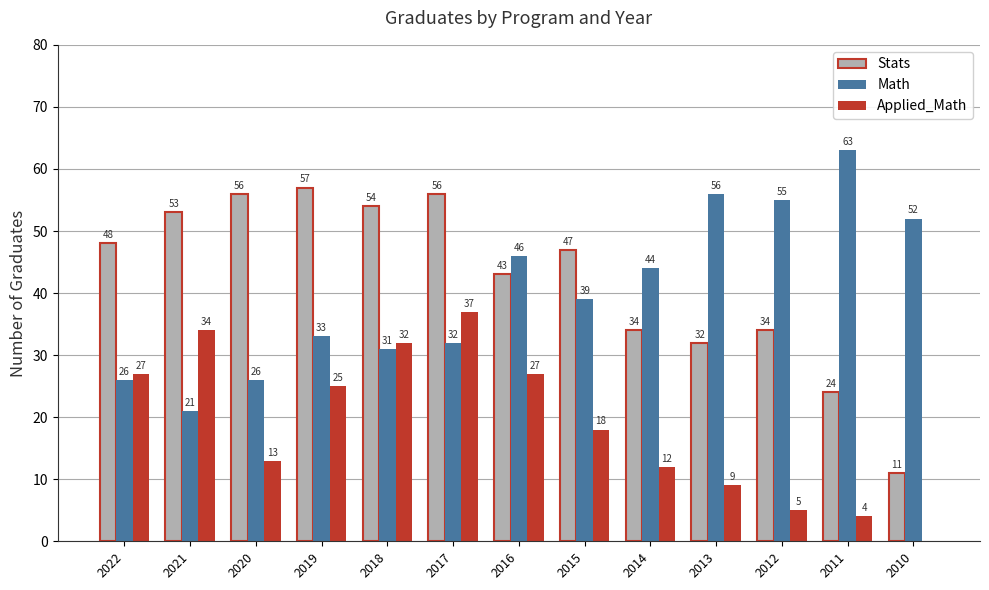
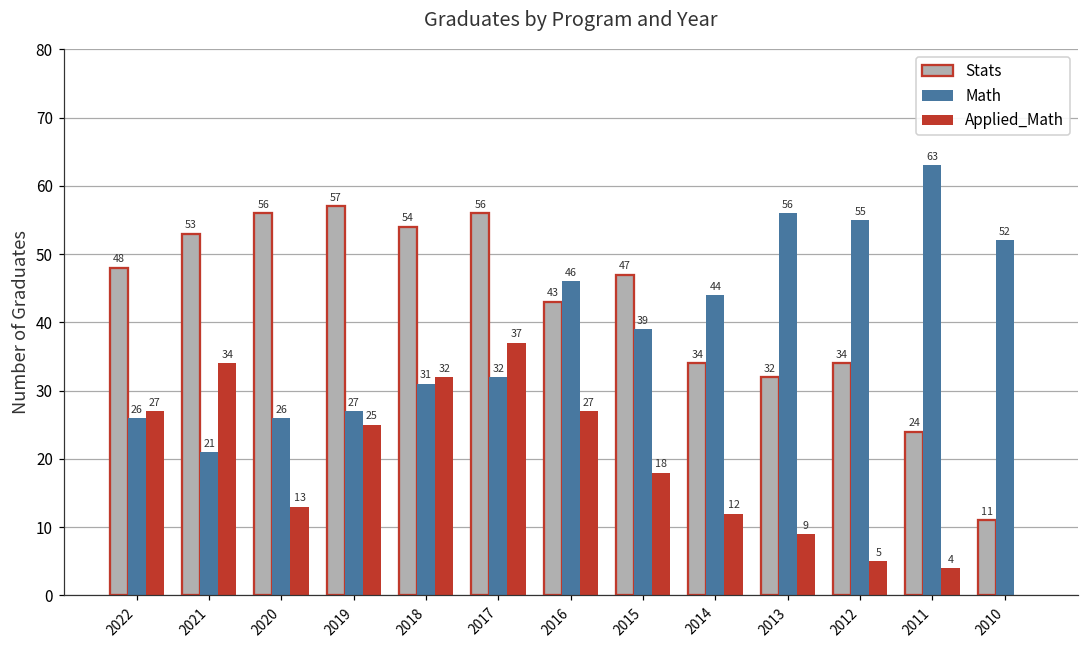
Math, 2019: 33 -> 27
